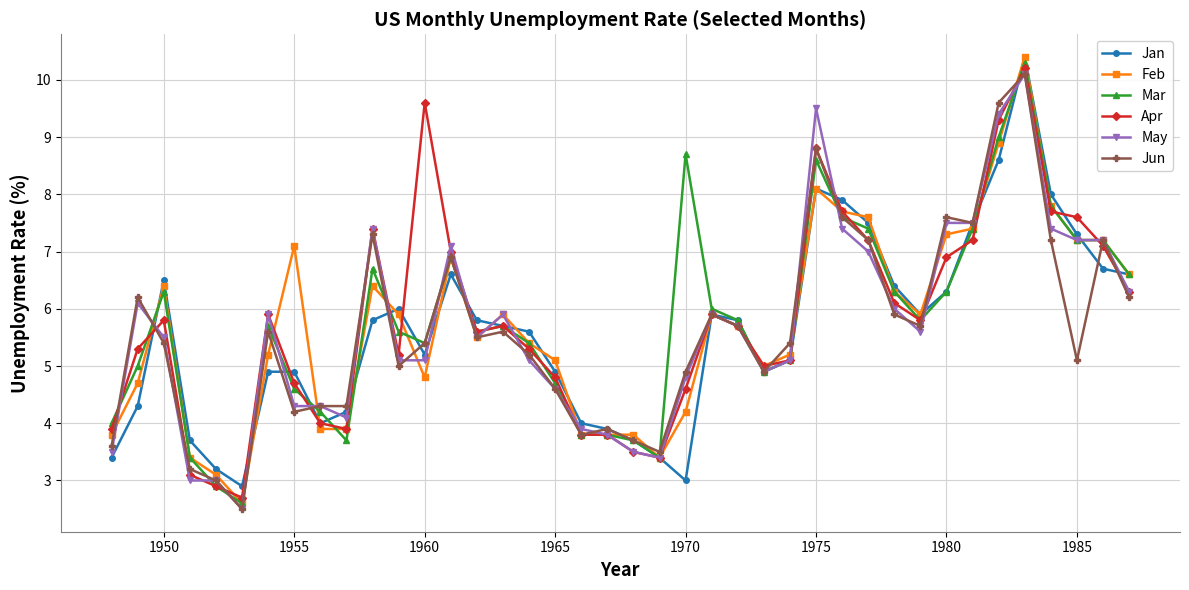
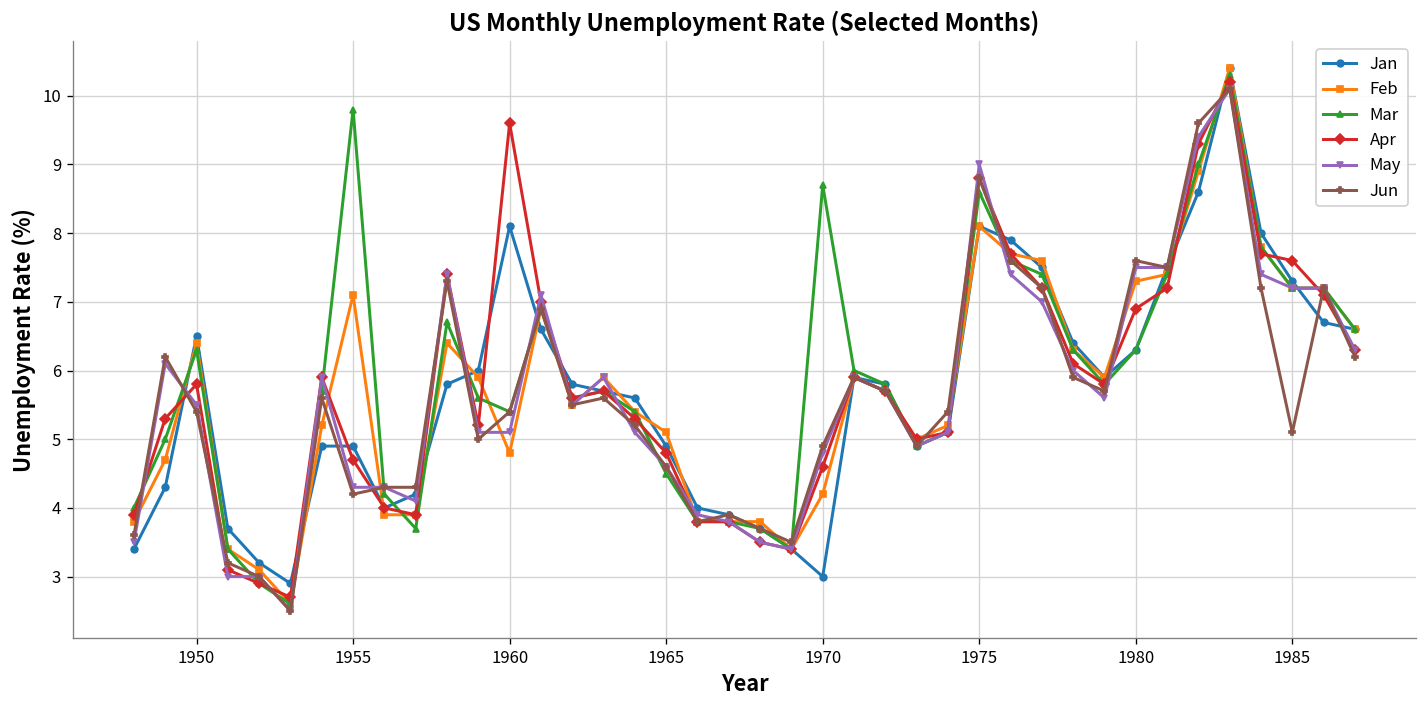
Mar, 1955: 4.6 -> 9.8
Jan, 1960: 5.2 -> 8.1
Mar, 1965: 4.7 -> 4.5
May, 1975: 9.5 -> 9.0
